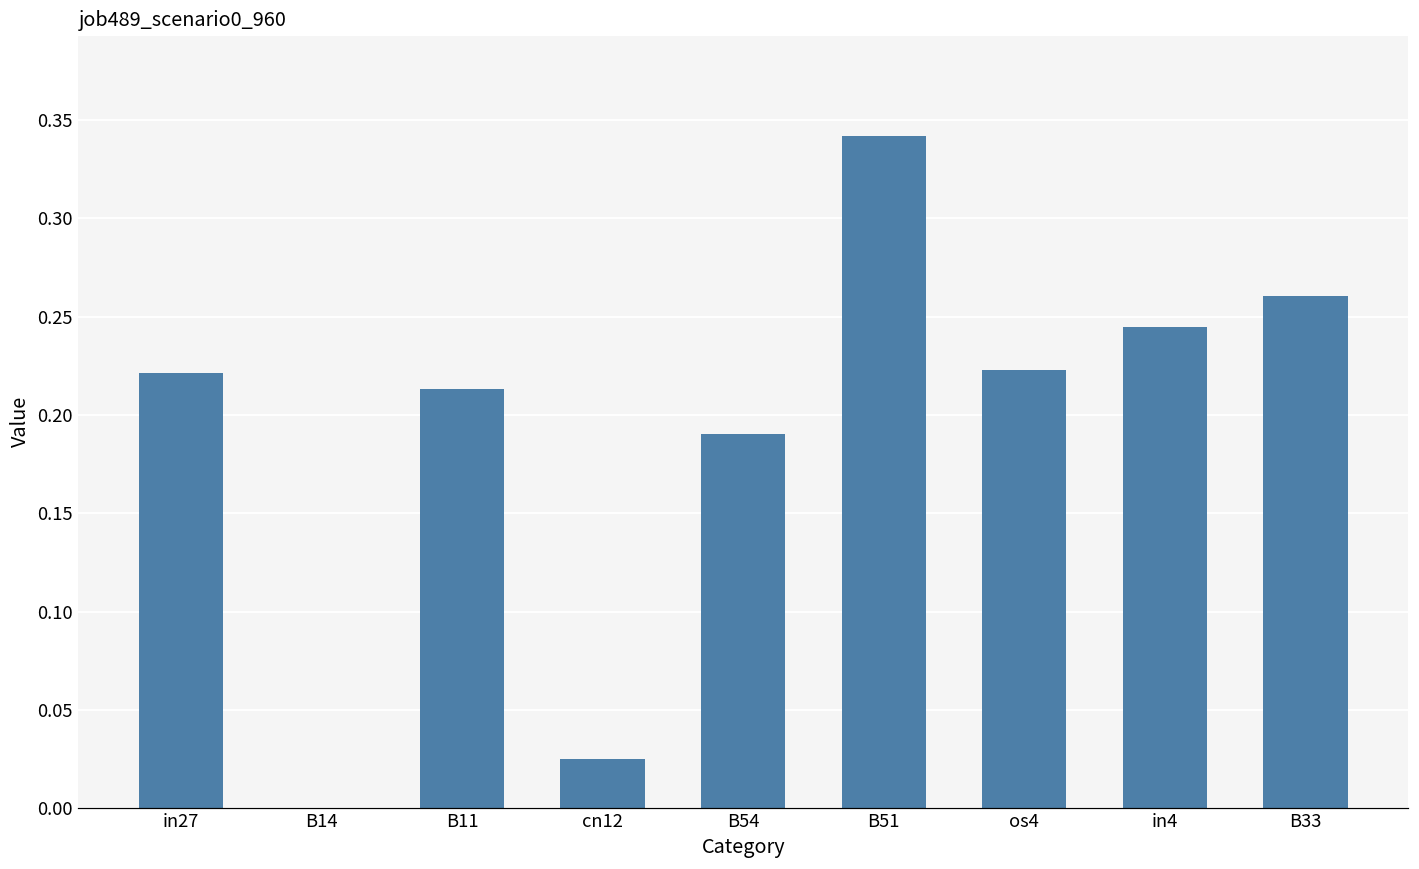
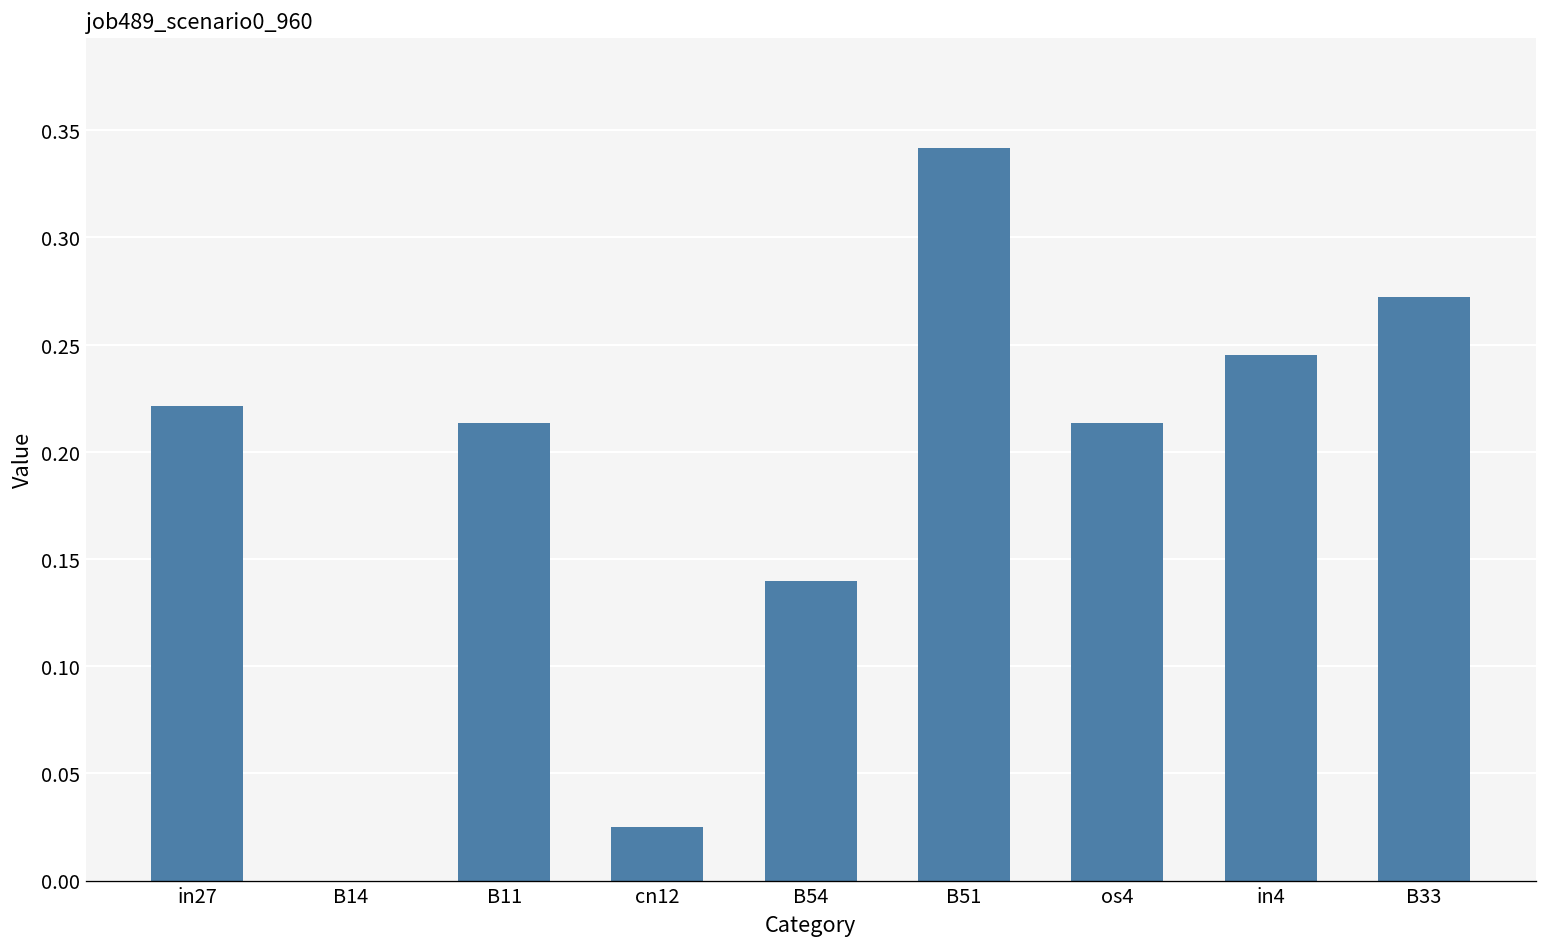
B54: 0.190 -> 0.140
os4: 0.223 -> 0.213
B33: 0.260 -> 0.272
